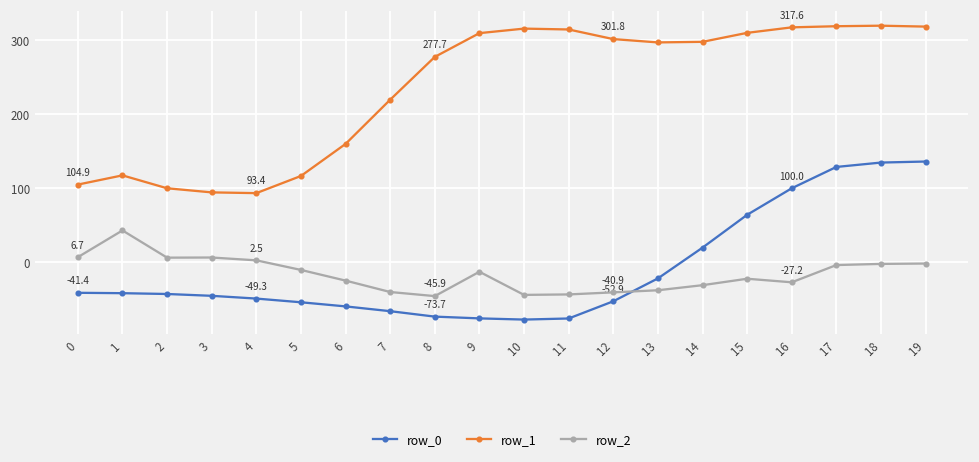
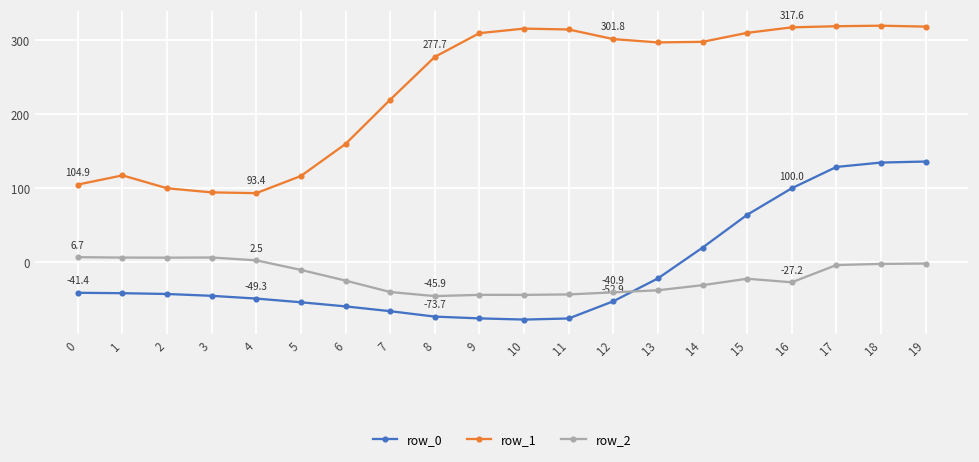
row_2, 1: 40 -> 10
row_2, 9: -10 -> -40
